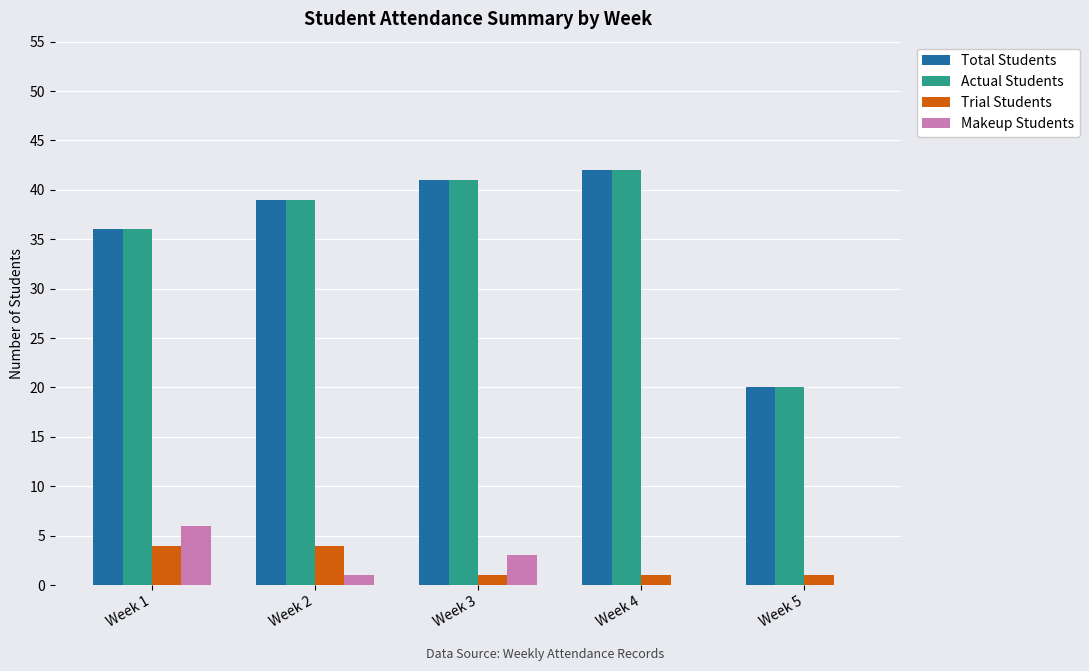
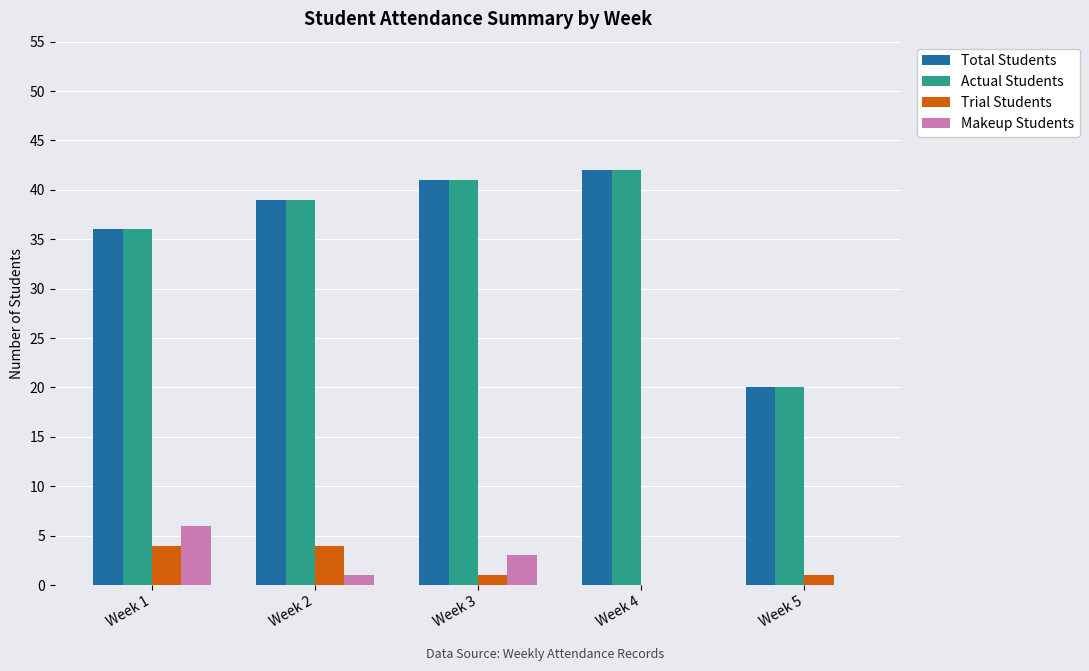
Trial Students, Week 4: 1 -> 0
